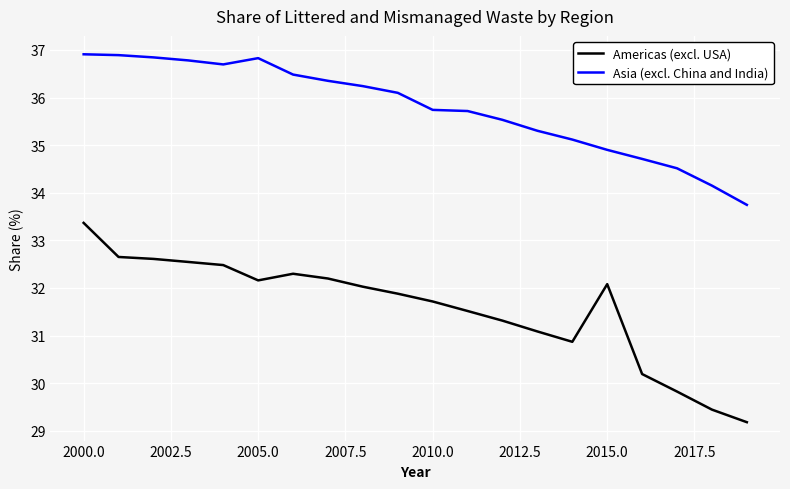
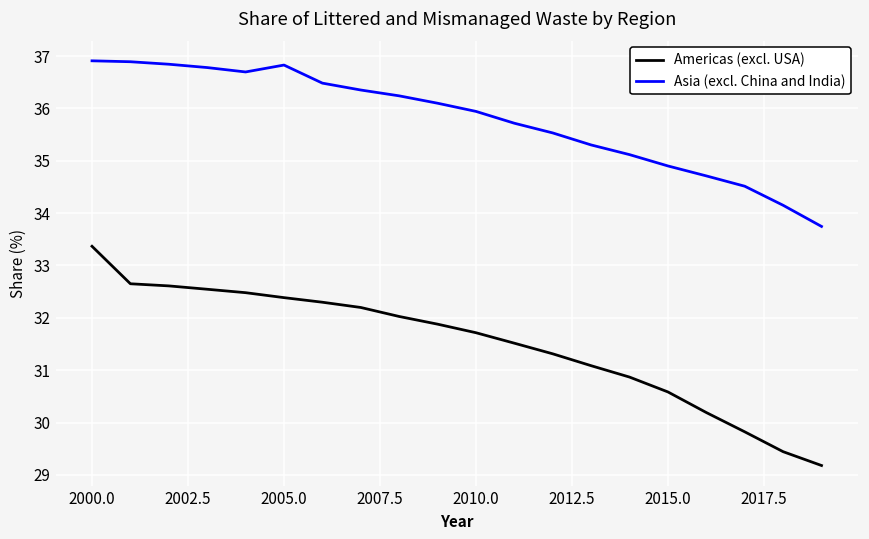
Americas (excl. USA), 2005.0: 32.2 -> 32.4
Asia (excl. China and India), 2010.0: 35.7 -> 35.9
Americas (excl. USA), 2015.0: 32.1 -> 30.6
